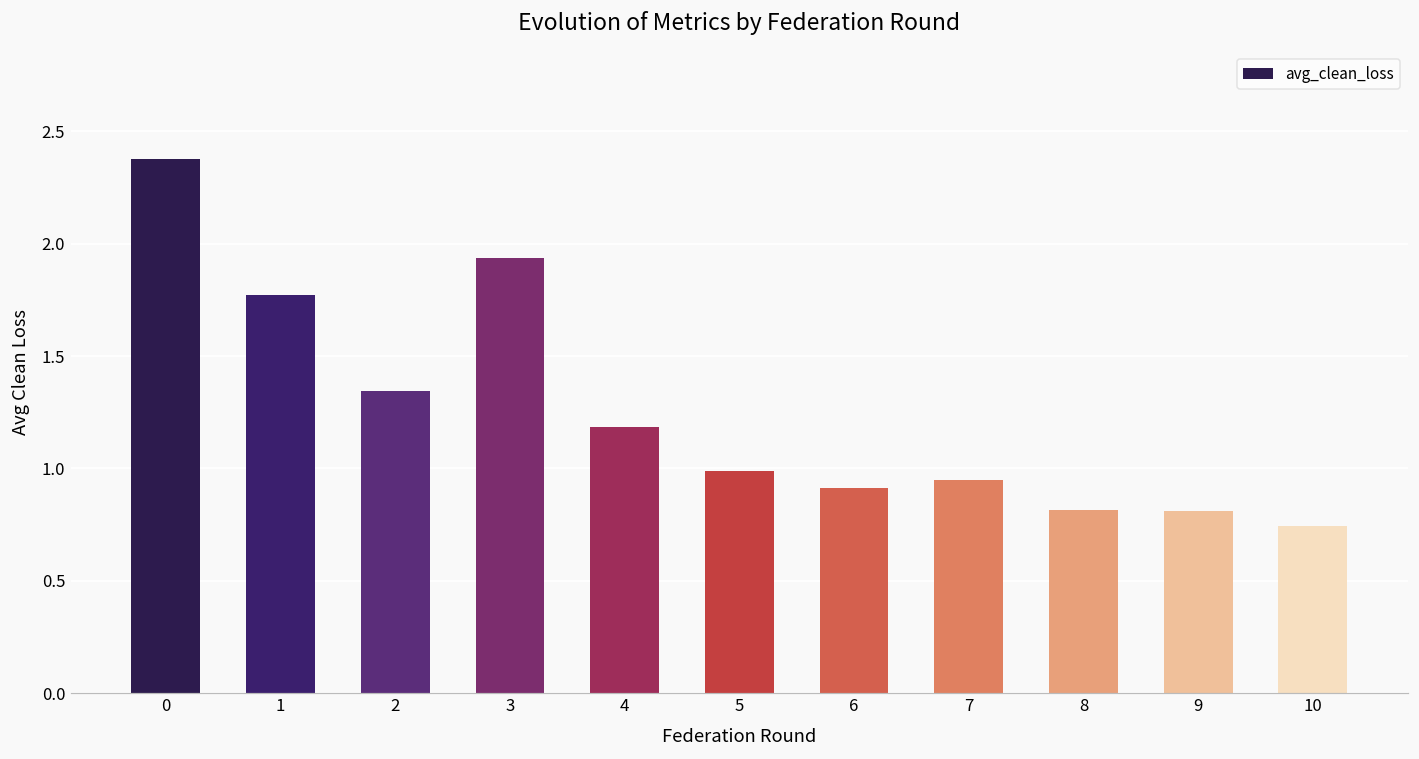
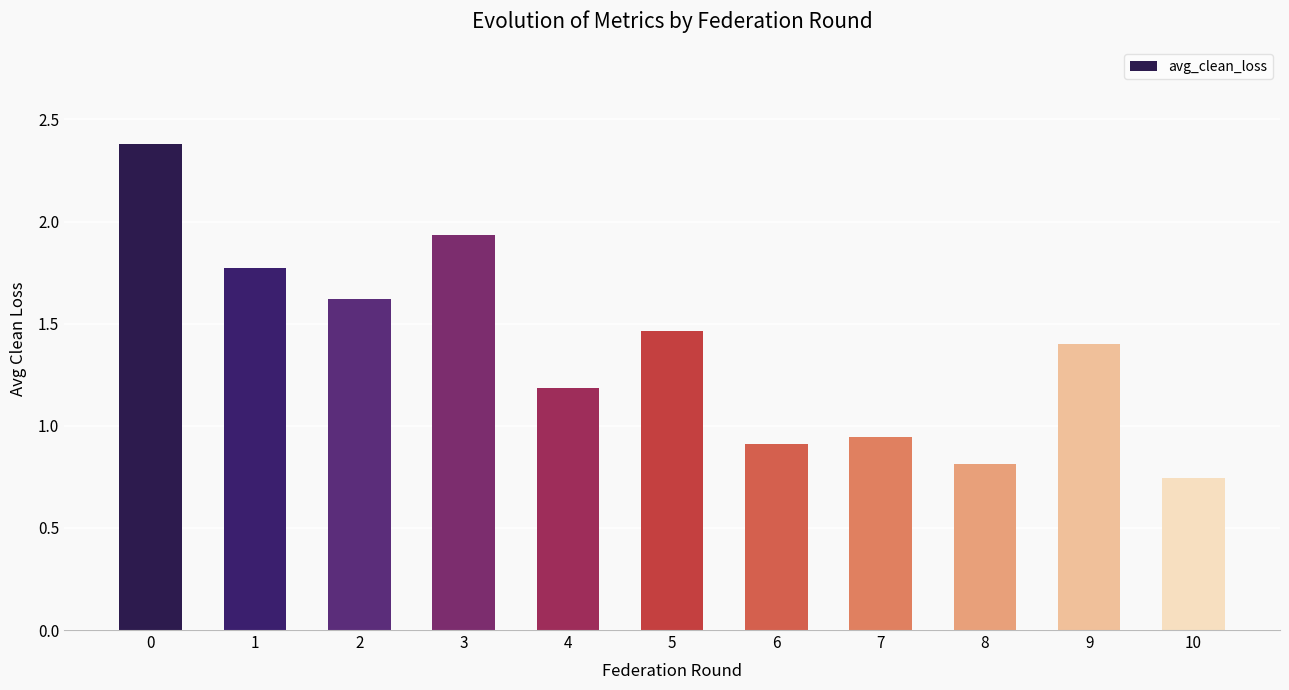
2: 1.34 -> 1.62
5: 0.99 -> 1.47
9: 0.81 -> 1.40
